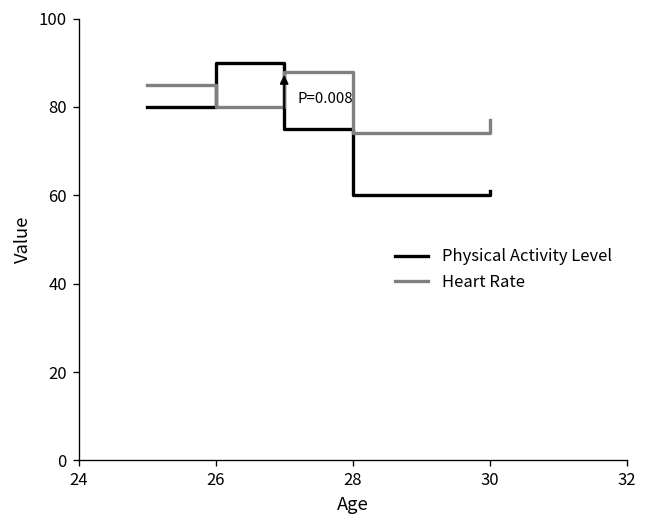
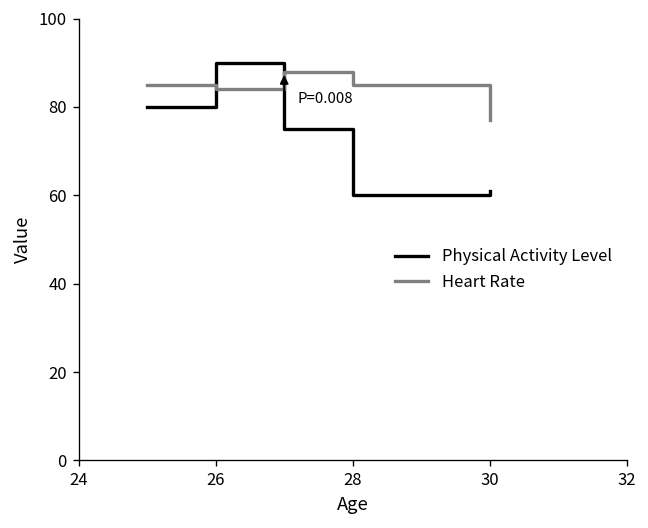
Heart Rate, 26: 80 -> 84
Heart Rate, 28: 74 -> 85
